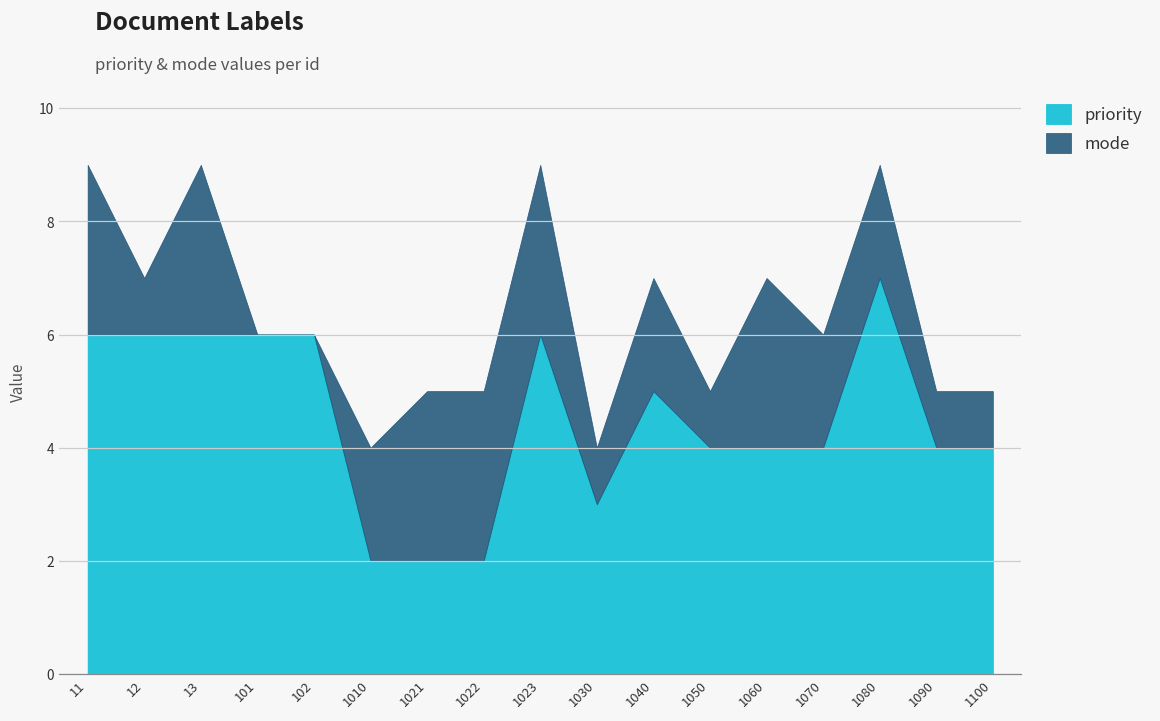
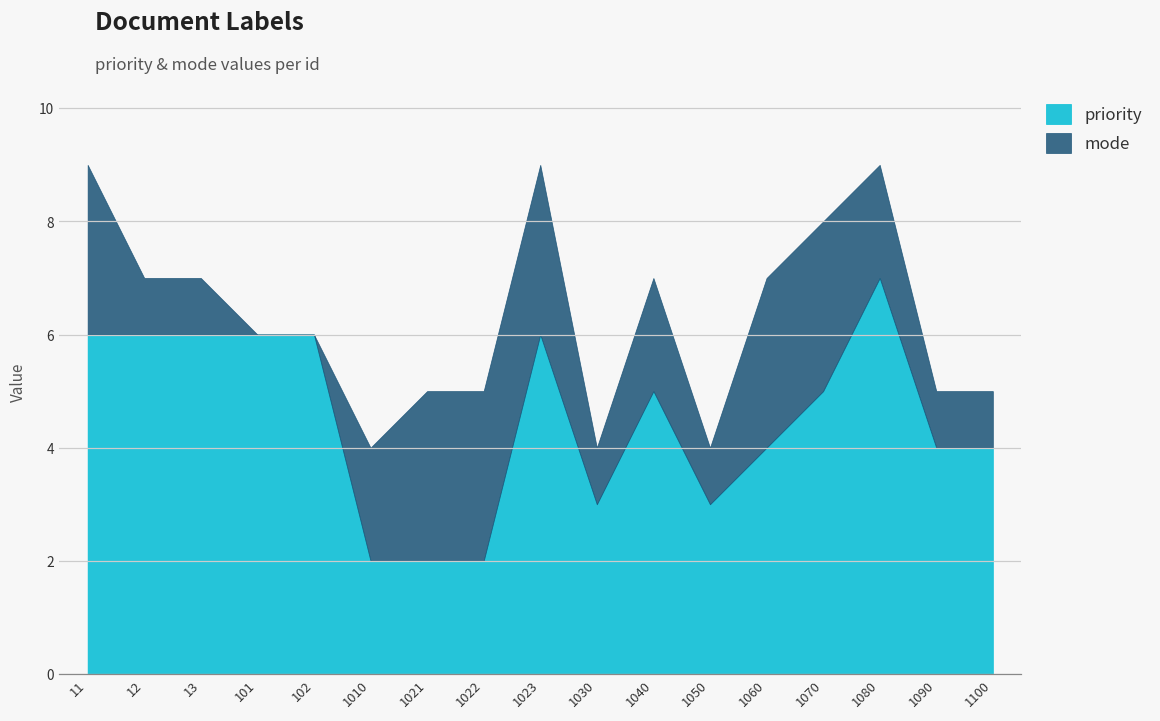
mode, 13: 3 -> 1
priority, 1050: 4 -> 3
priority, 1070: 4 -> 5
mode, 1070: 2 -> 3
